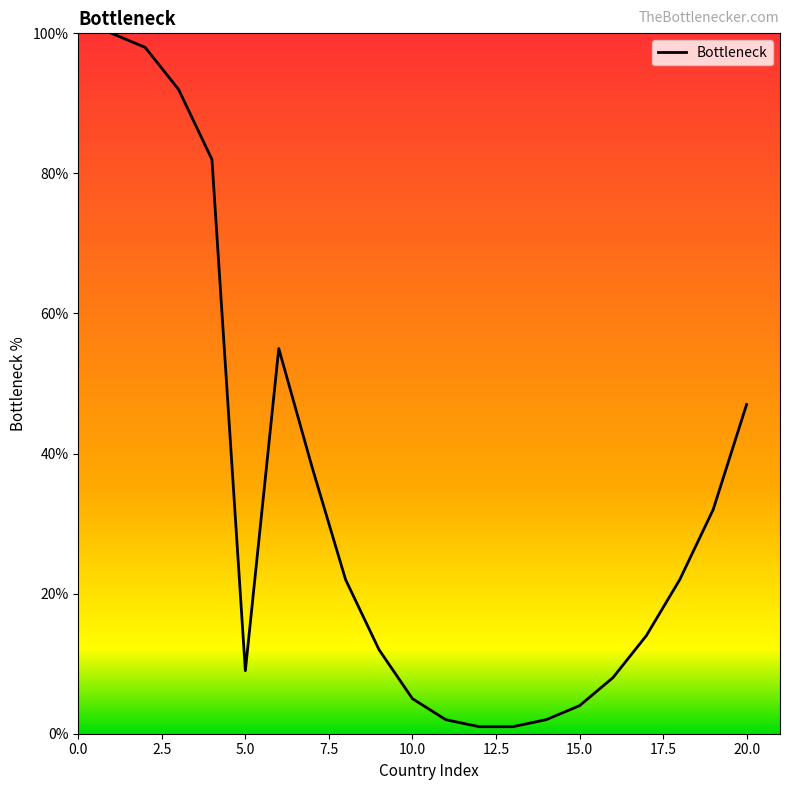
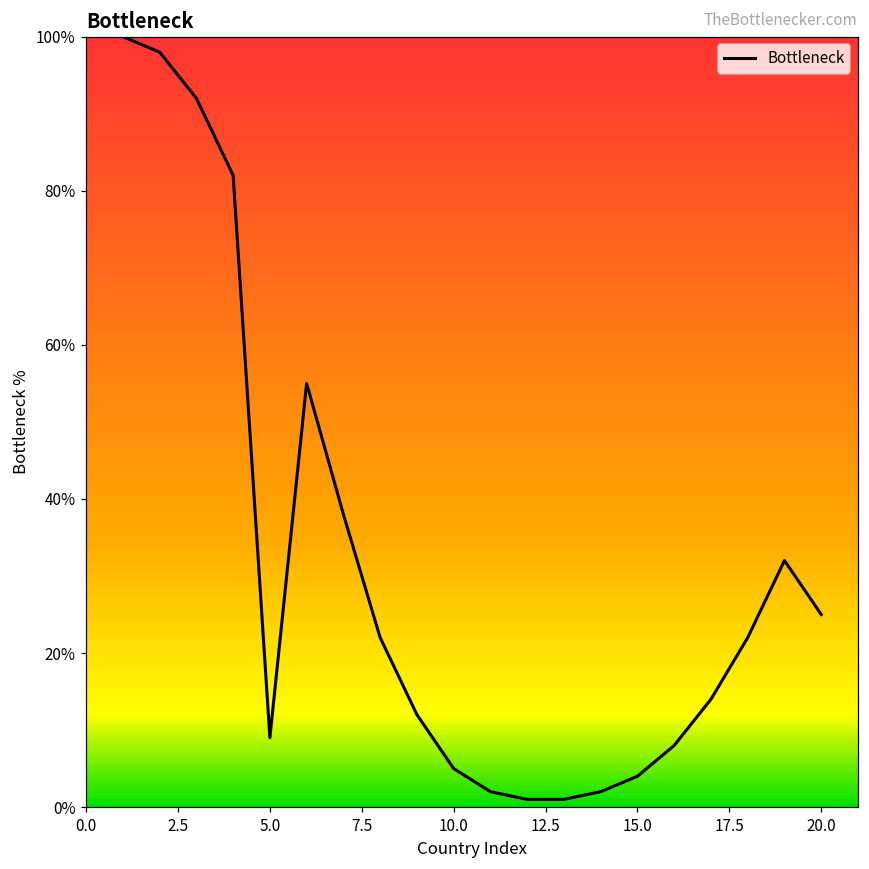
20.0: 47% -> 25%
